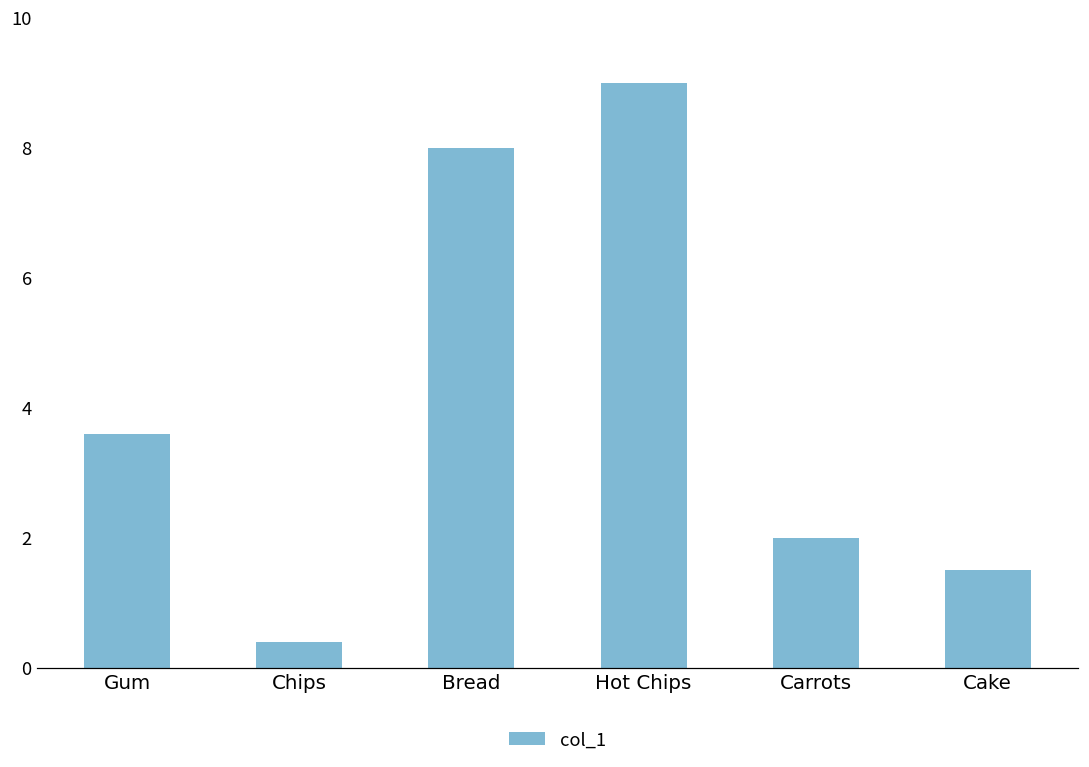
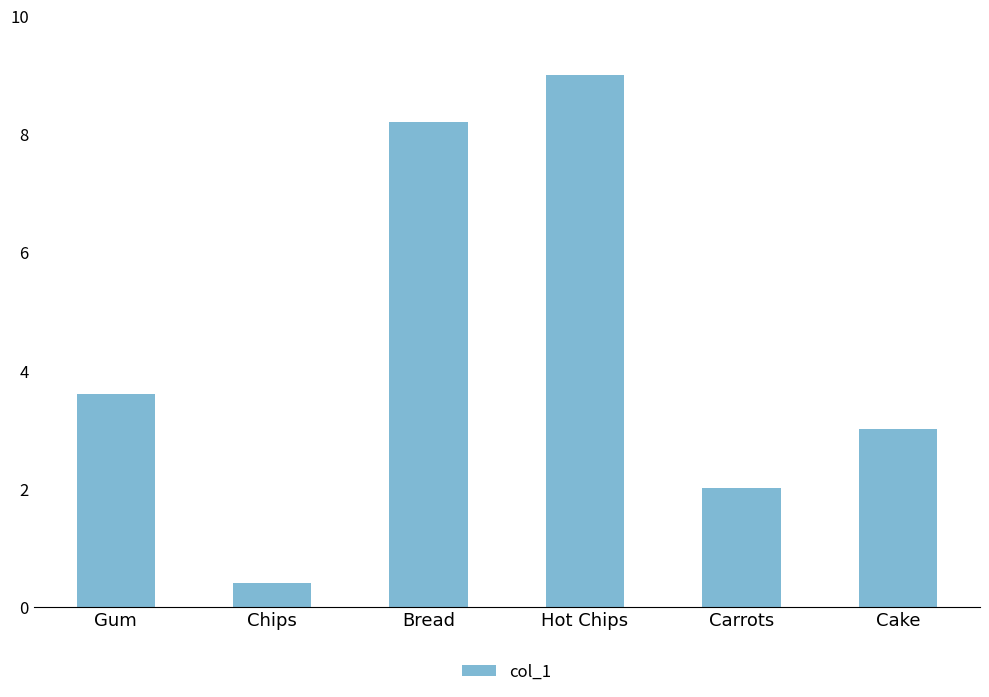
Bread: 8.0 -> 8.2
Cake: 1.5 -> 3.0
